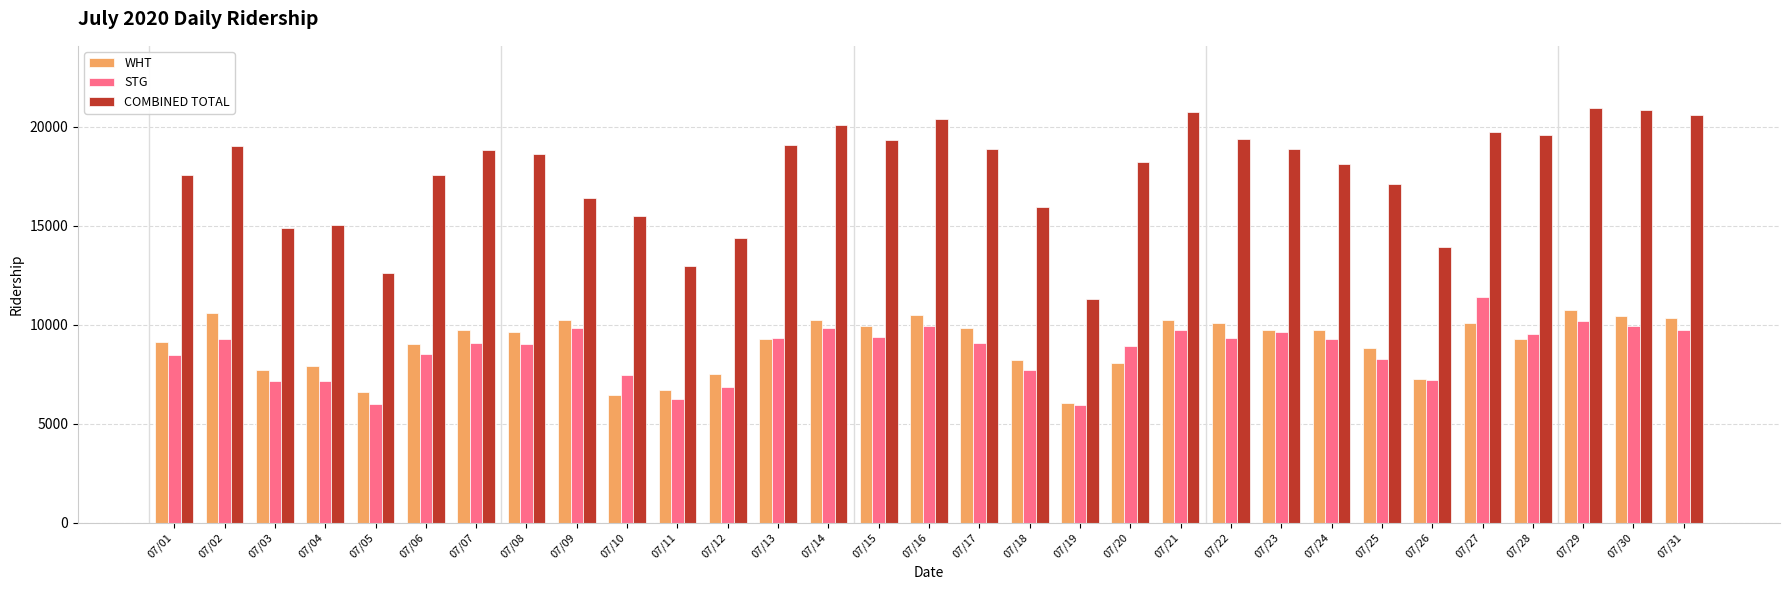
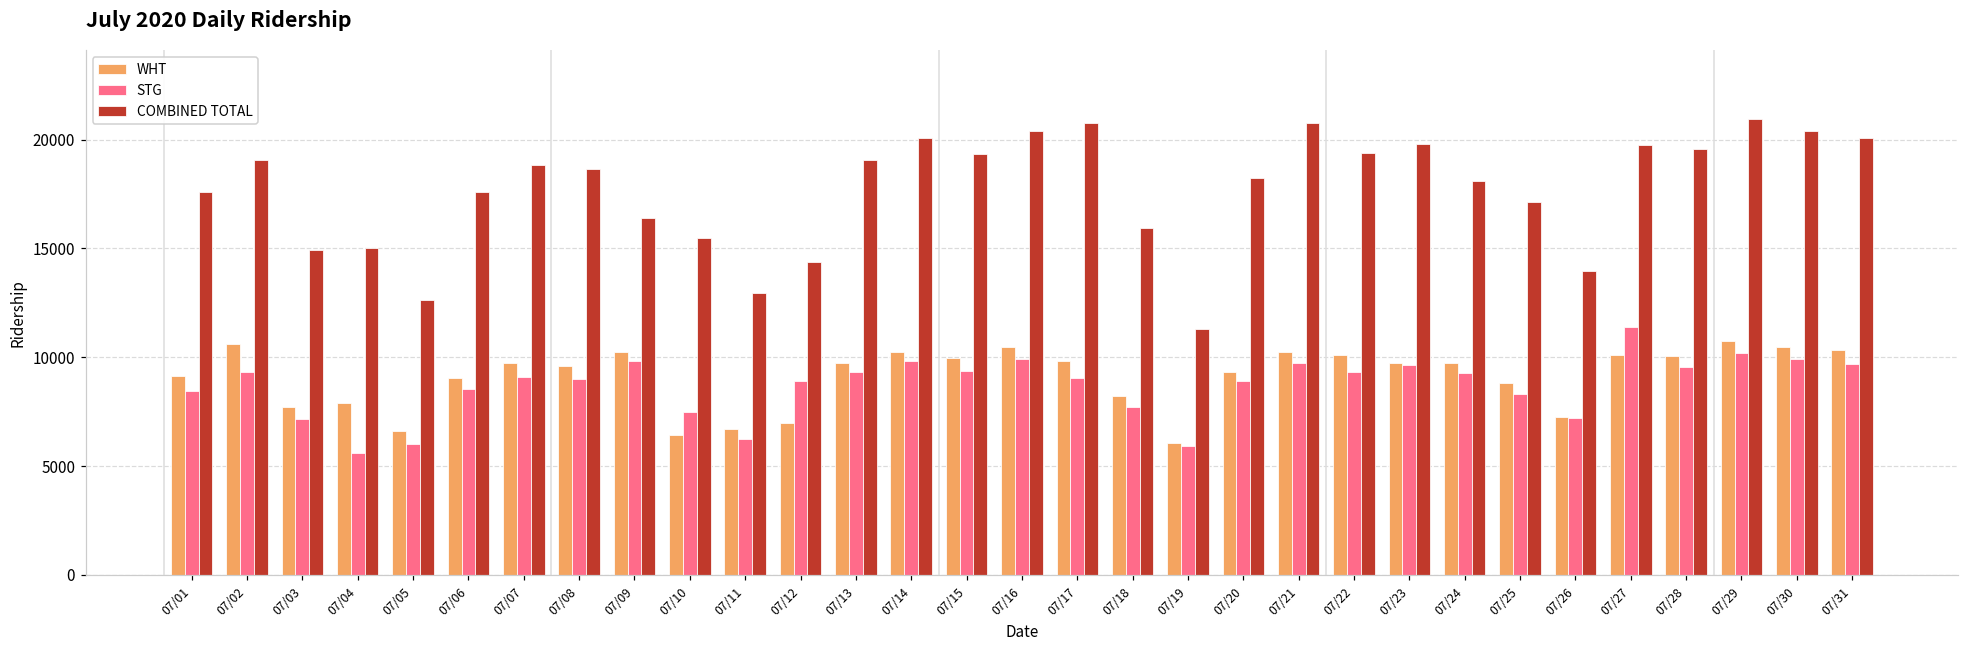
STG, 07/04: 7100 -> 5600
WHT, 07/12: 7500 -> 7000
STG, 07/12: 6900 -> 8900
WHT, 07/13: 9300 -> 9700
COMBINED TOTAL, 07/17: 18900 -> 20700
WHT, 07/20: 8100 -> 9300
COMBINED TOTAL, 07/23: 18900 -> 19800
WHT, 07/28: 9300 -> 10100
COMBINED TOTAL, 07/30: 20900 -> 20400
COMBINED TOTAL, 07/31: 20600 -> 20100
